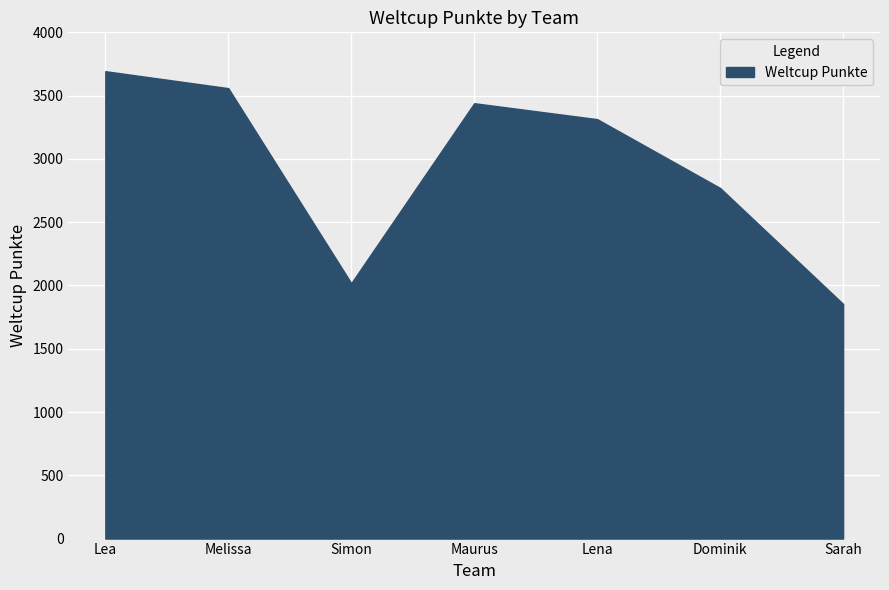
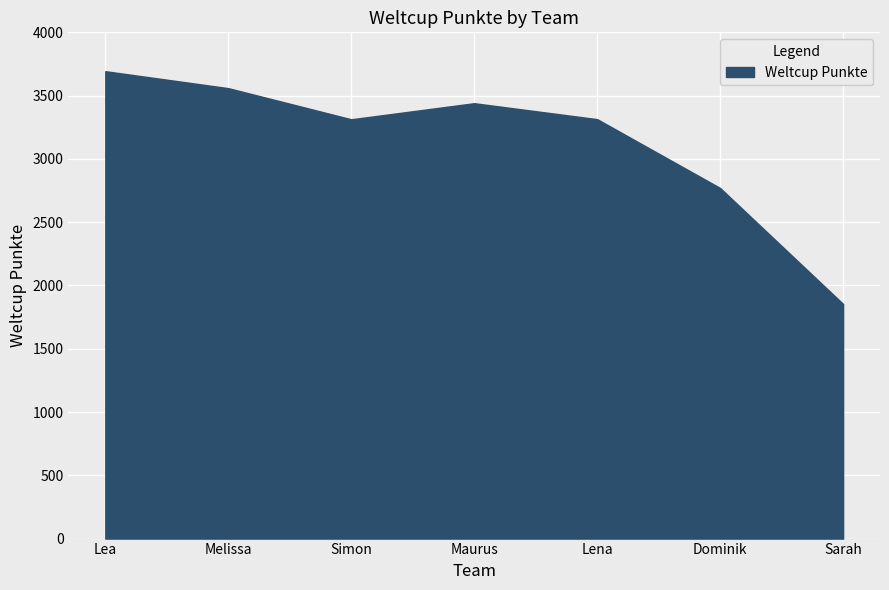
Simon: 2020 -> 3310
